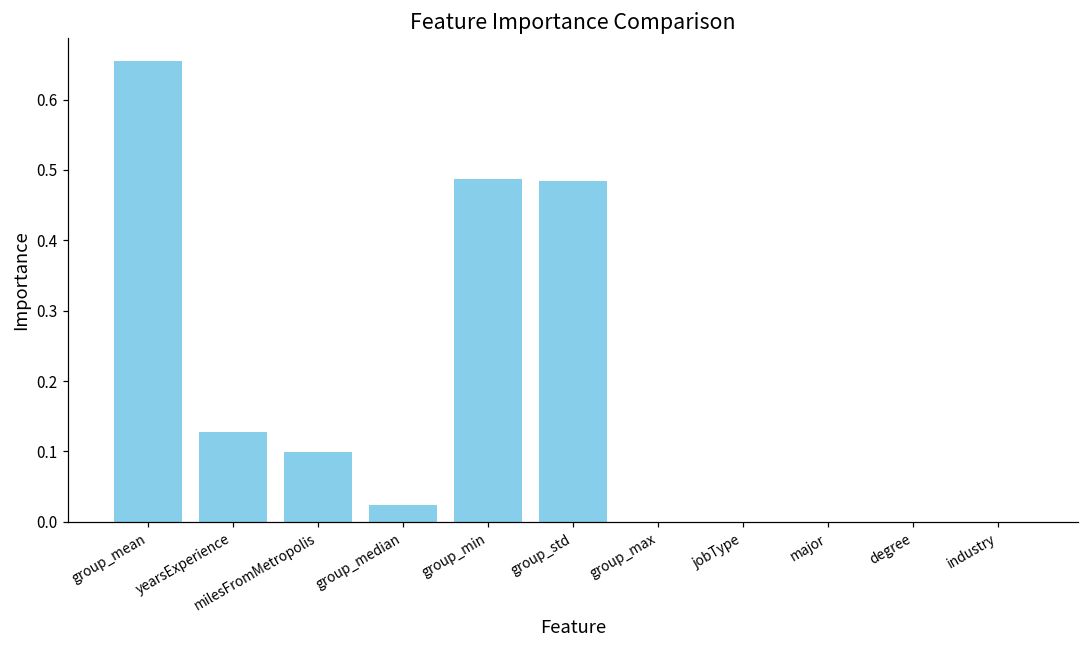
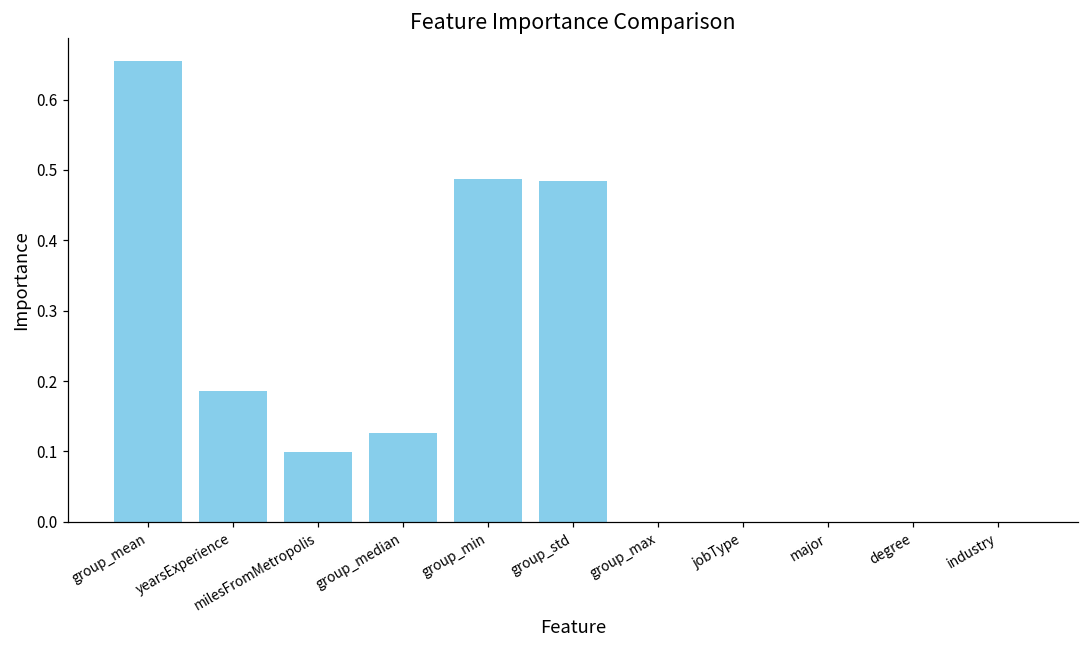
yearsExperience: 0.13 -> 0.19
group_median: 0.02 -> 0.13
